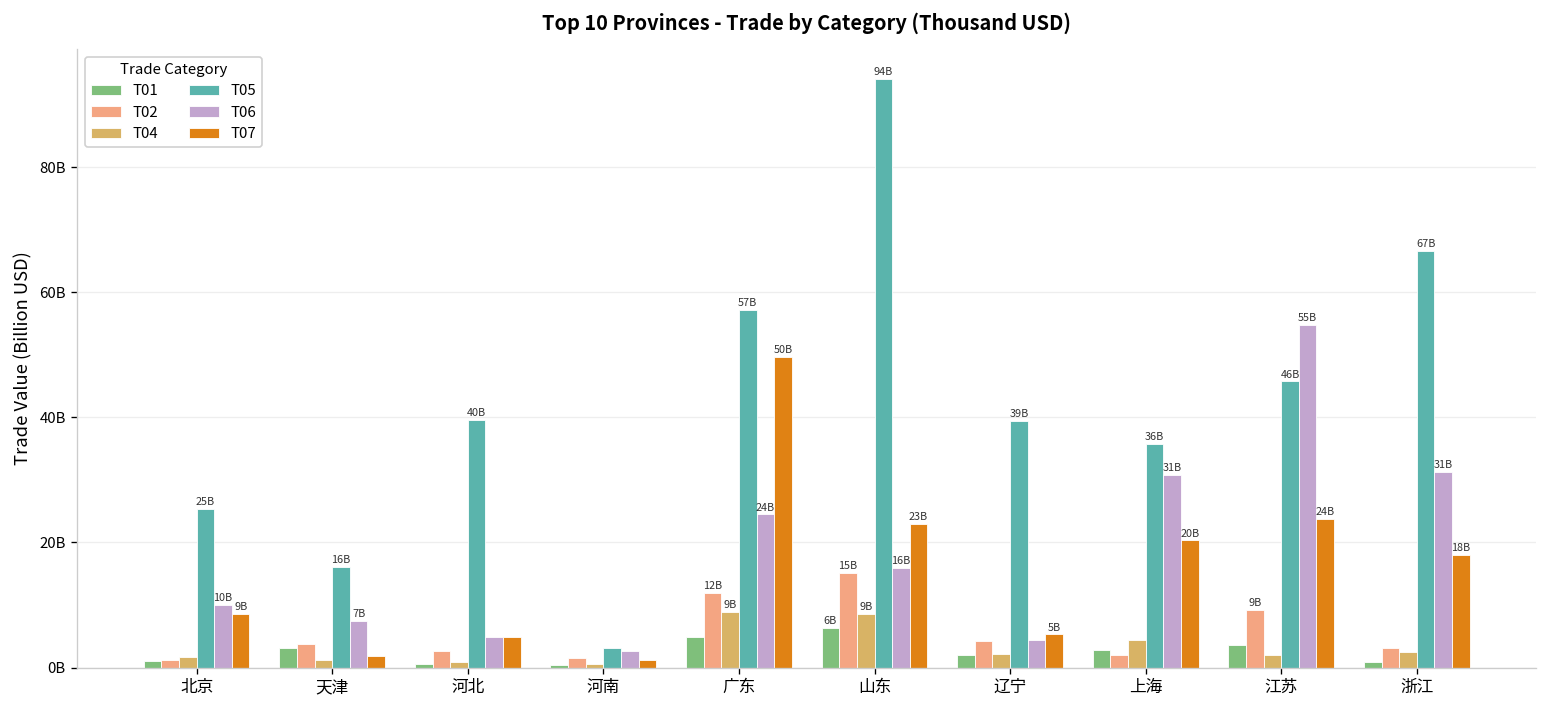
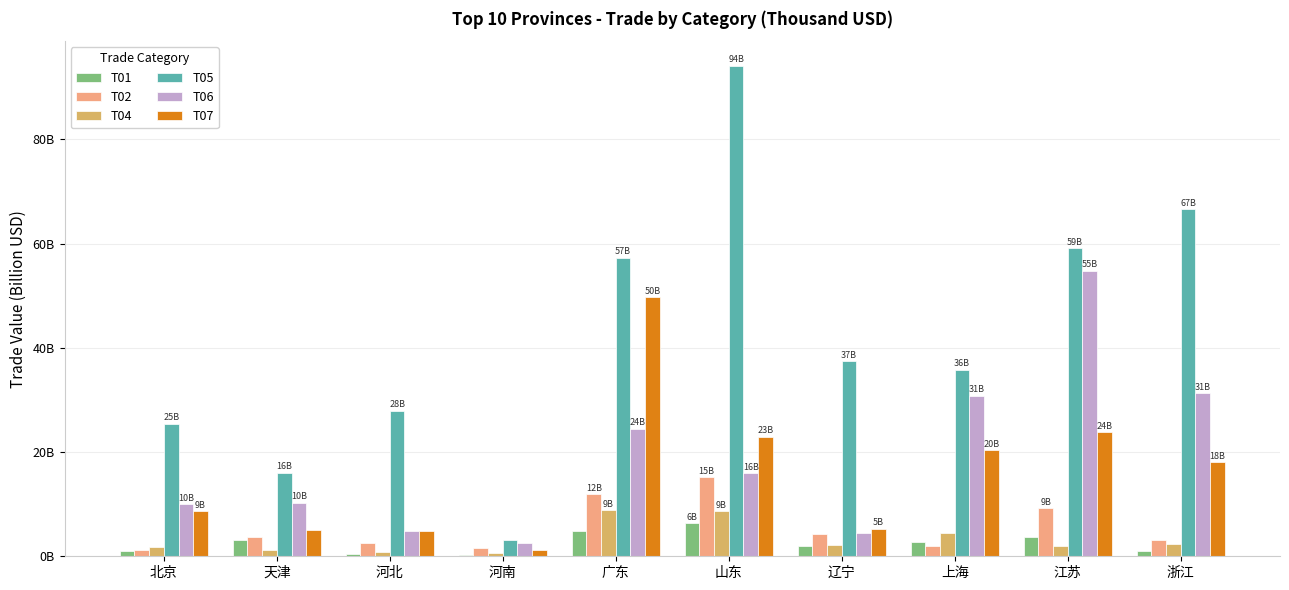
T06, 天津: 7B -> 10B
T07, 天津: 2000000000 -> 5000000000
T05, 河北: 40B -> 28B
T05, 辽宁: 39B -> 37B
T05, 江苏: 46B -> 59B
